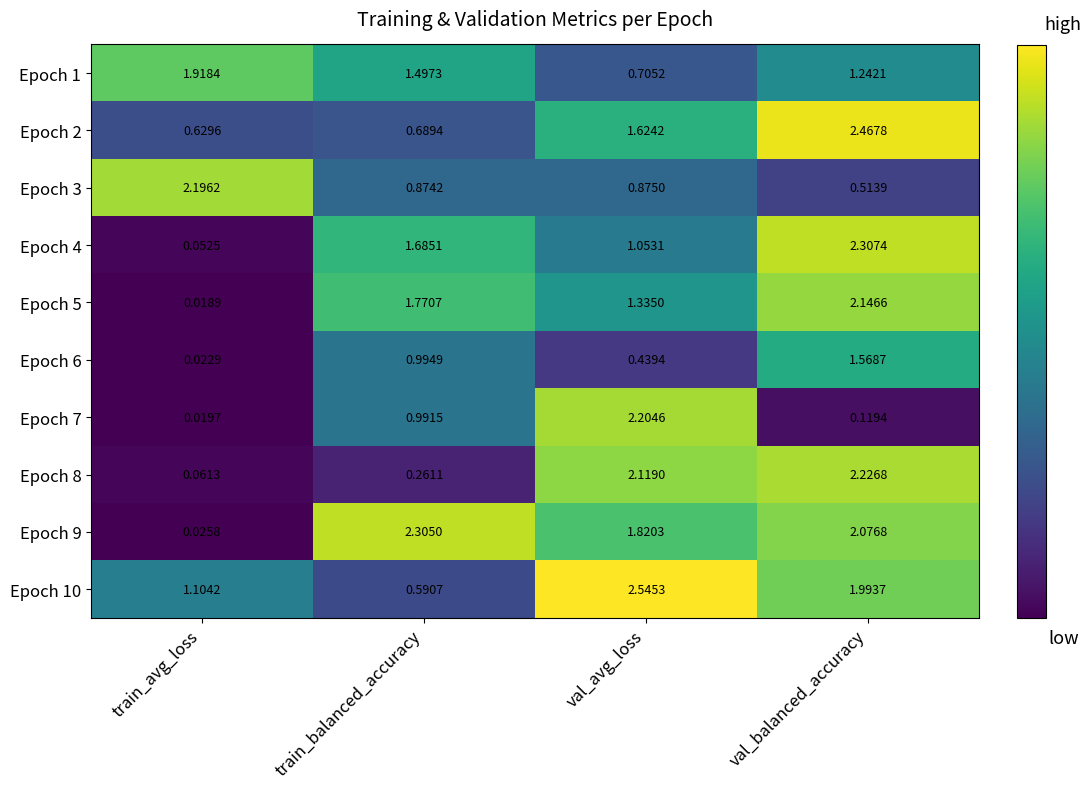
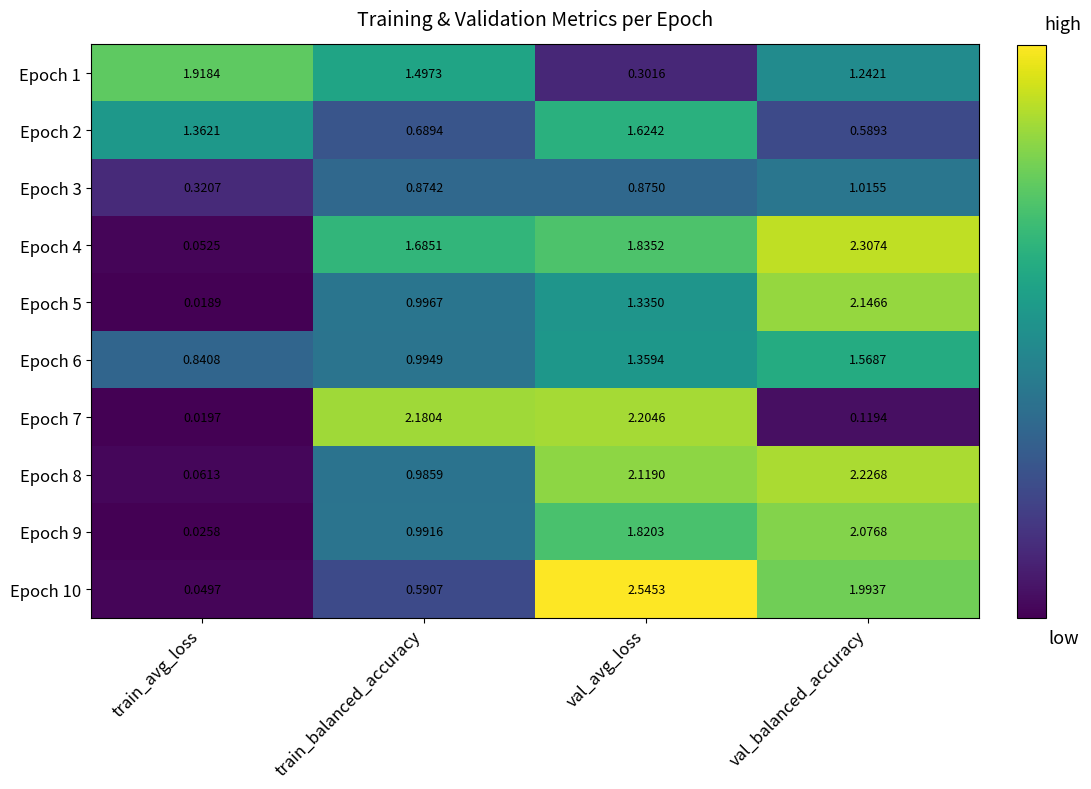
Epoch 1, val_avg_loss: 0.7052 -> 0.3016
Epoch 2, train_avg_loss: 0.6296 -> 1.3621
Epoch 2, val_balanced_accuracy: 2.4678 -> 0.5893
Epoch 3, train_avg_loss: 2.1962 -> 0.3207
Epoch 3, val_balanced_accuracy: 0.5139 -> 1.0155
Epoch 4, val_avg_loss: 1.0531 -> 1.8352
Epoch 5, train_balanced_accuracy: 1.7707 -> 0.9967
Epoch 6, train_avg_loss: 0.0229 -> 0.8408
Epoch 6, val_avg_loss: 0.4394 -> 1.3594
Epoch 7, train_balanced_accuracy: 0.9915 -> 2.1804
Epoch 8, train_balanced_accuracy: 0.2611 -> 0.9859
Epoch 9, train_balanced_accuracy: 2.3050 -> 0.9916
Epoch 10, train_avg_loss: 1.1042 -> 0.0497
